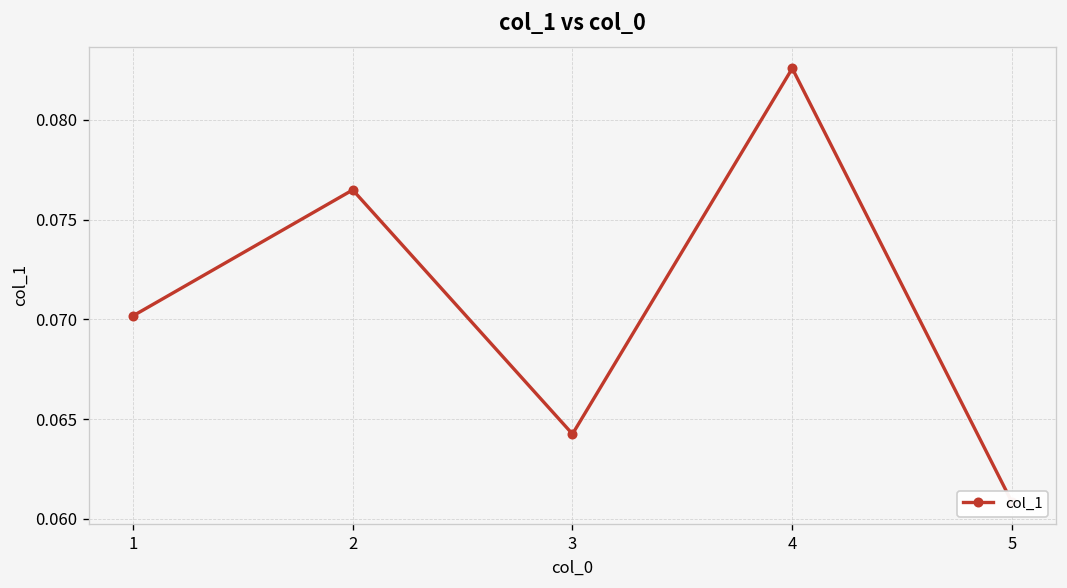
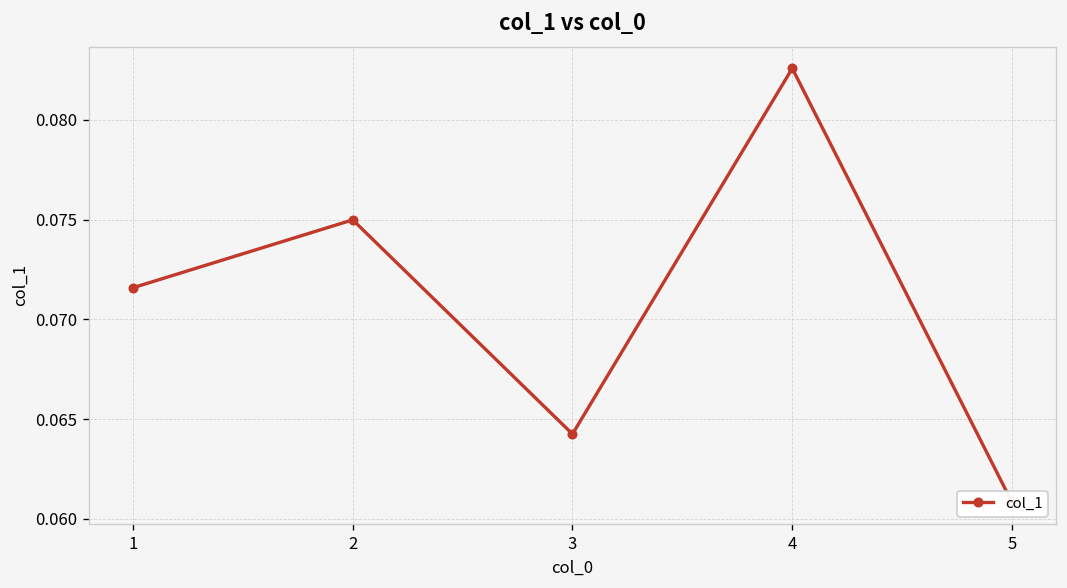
1: 0.0702 -> 0.0716
2: 0.0765 -> 0.0750
